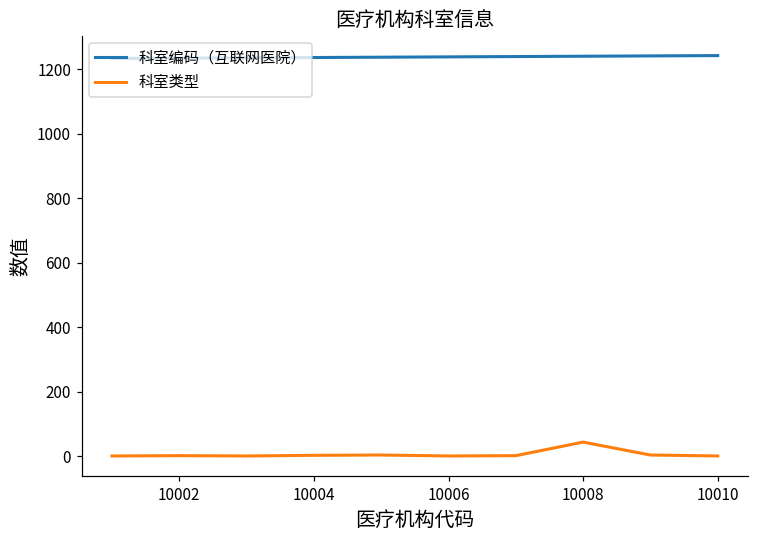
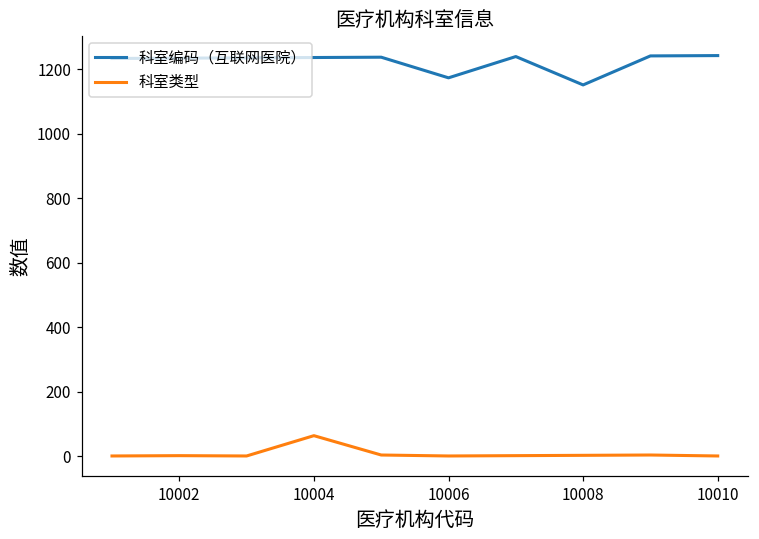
科室类型, 10004: 0 -> 60
科室编码（互联网医院）, 10006: 1240 -> 1170
科室编码（互联网医院）, 10008: 1240 -> 1150
科室类型, 10008: 40 -> 0
